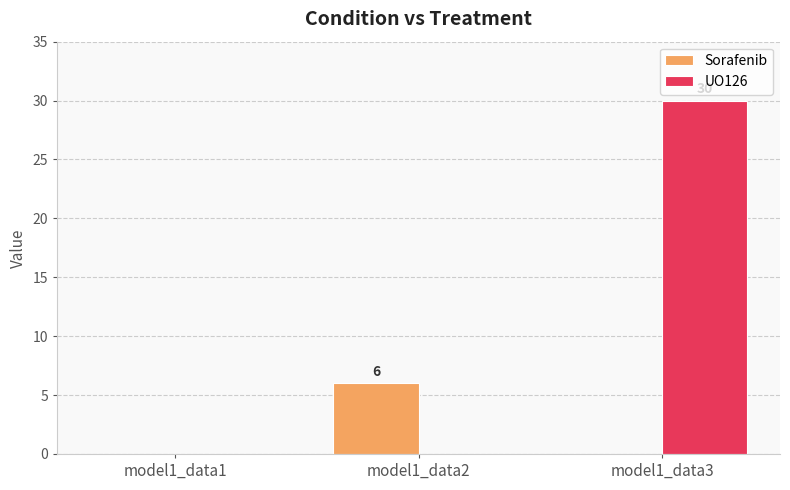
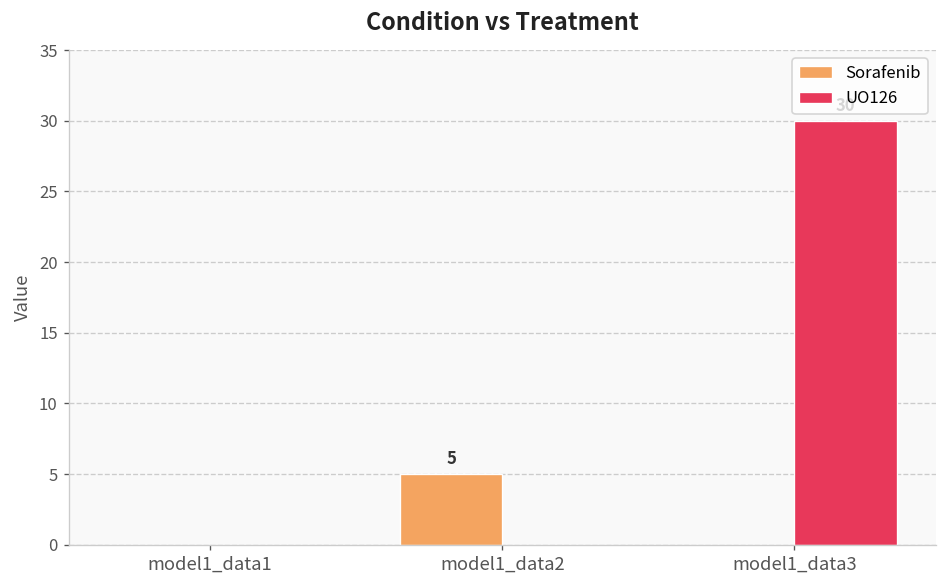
Sorafenib, model1_data2: 6 -> 5
